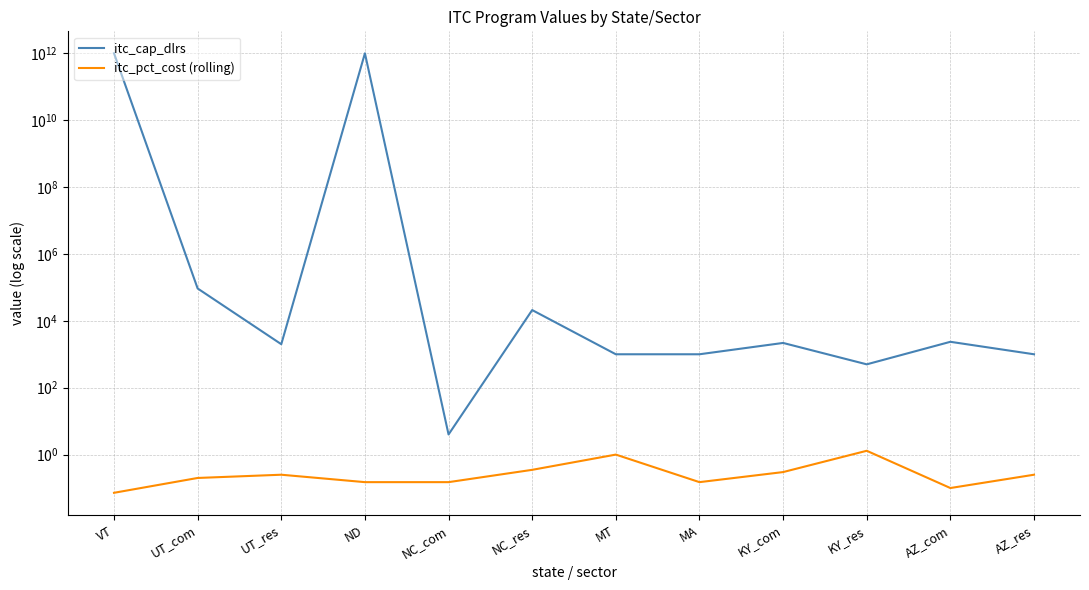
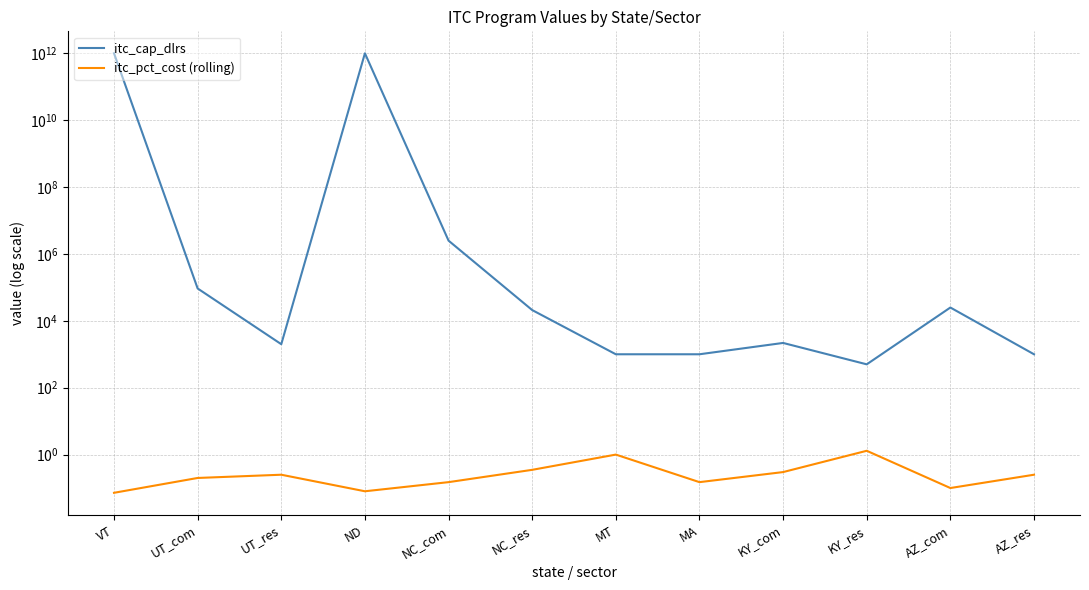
itc_pct_cost (rolling), ND: 0.2 -> 0.08
itc_cap_dlrs, NC_com: 4 -> 3000000
itc_cap_dlrs, AZ_com: 2000 -> 30000
